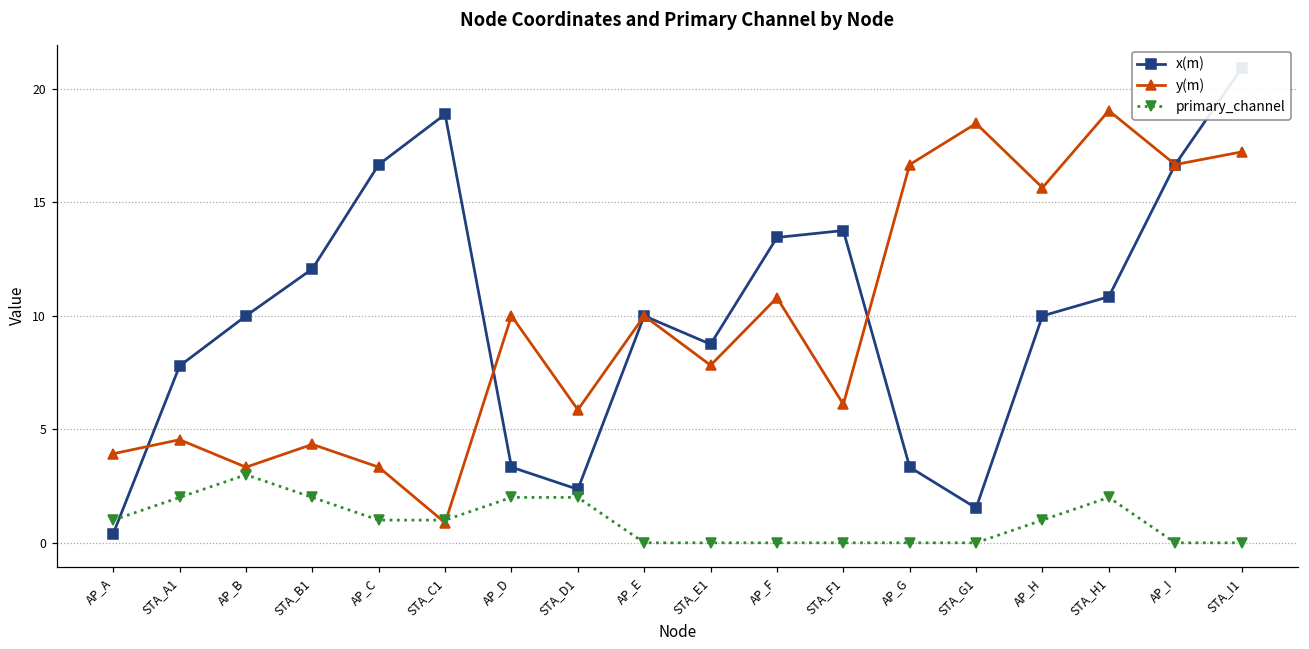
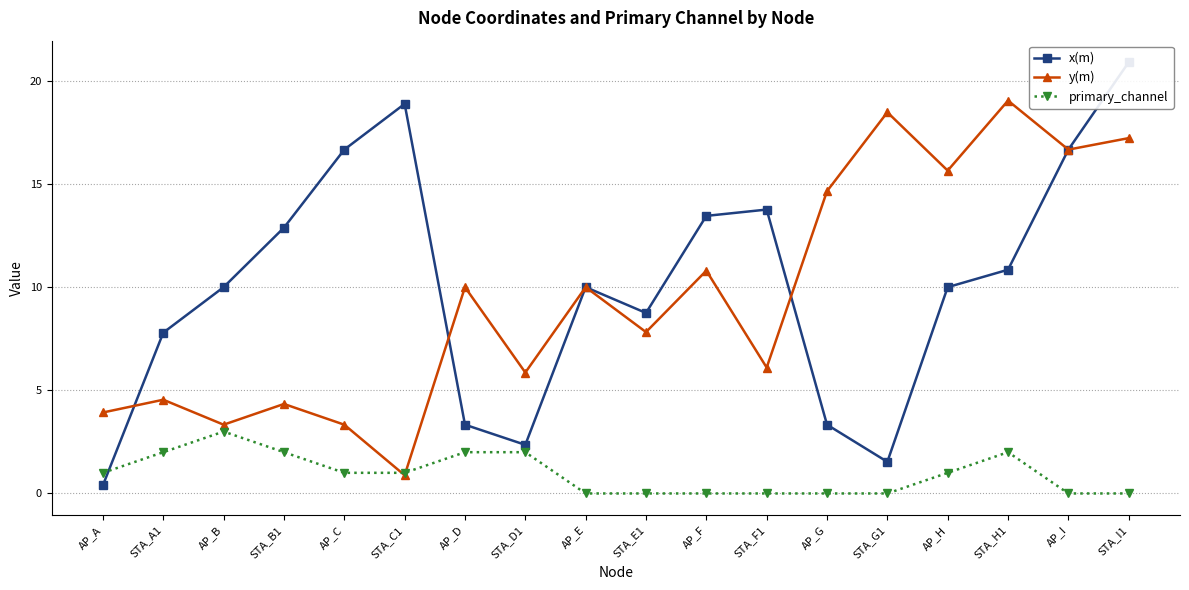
x(m), STA_B1: 12.1 -> 12.9
y(m), AP_G: 16.7 -> 14.7
